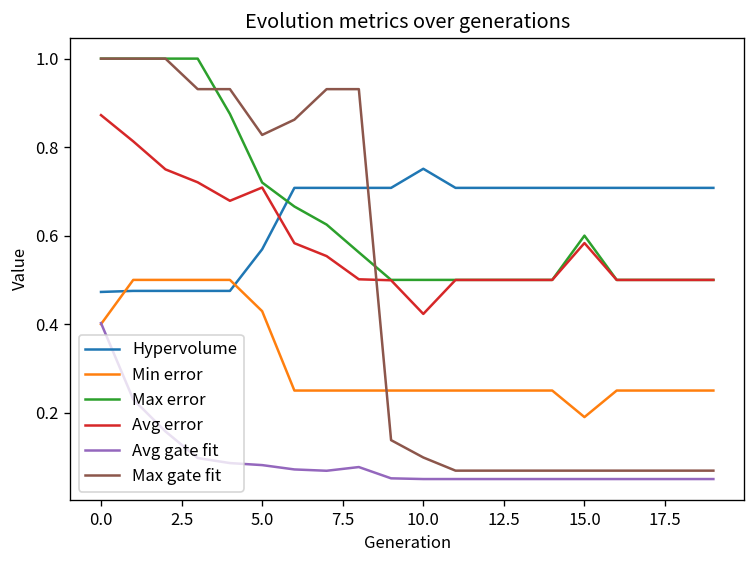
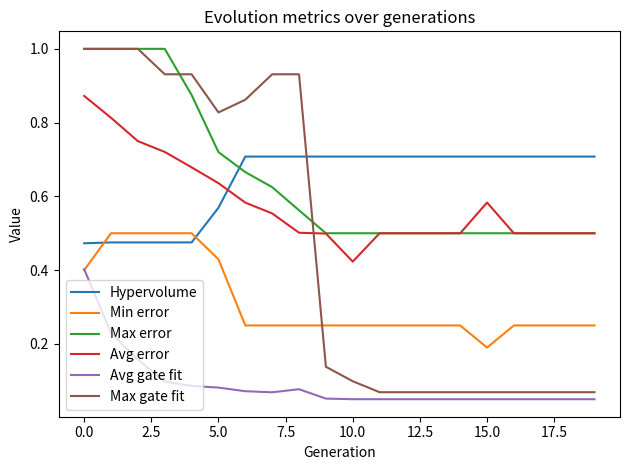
Avg error, 5.0: 0.71 -> 0.64
Hypervolume, 10.0: 0.75 -> 0.71
Max error, 15.0: 0.6 -> 0.5
